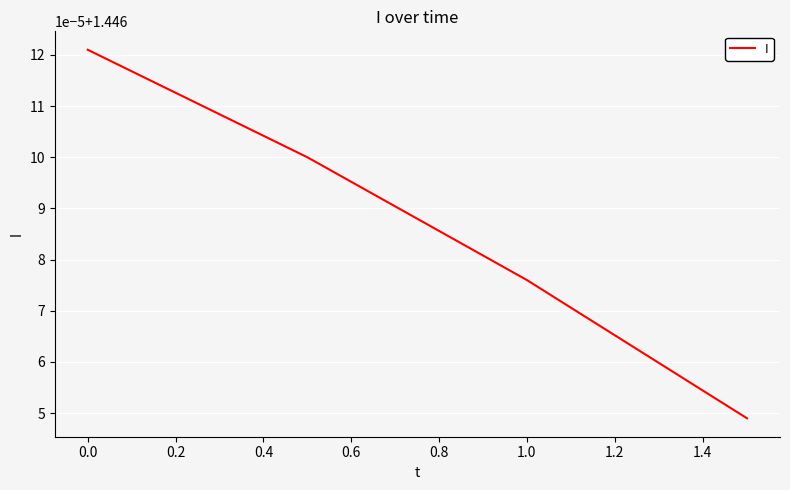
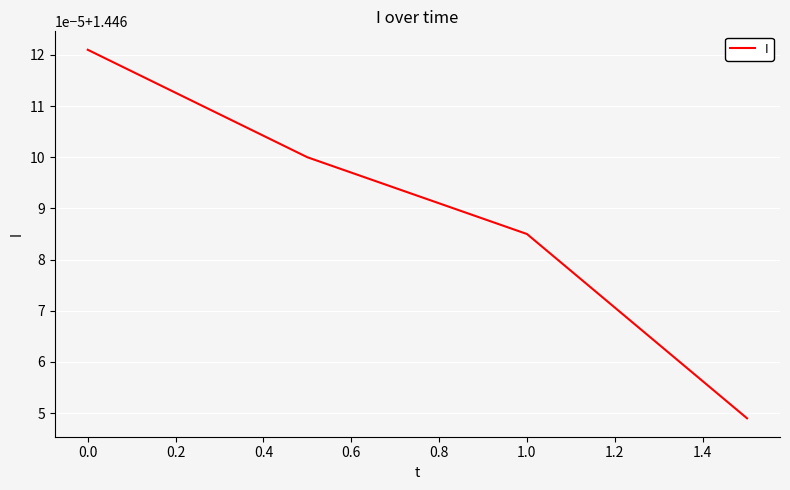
1.0: 1.446076 -> 1.446085
